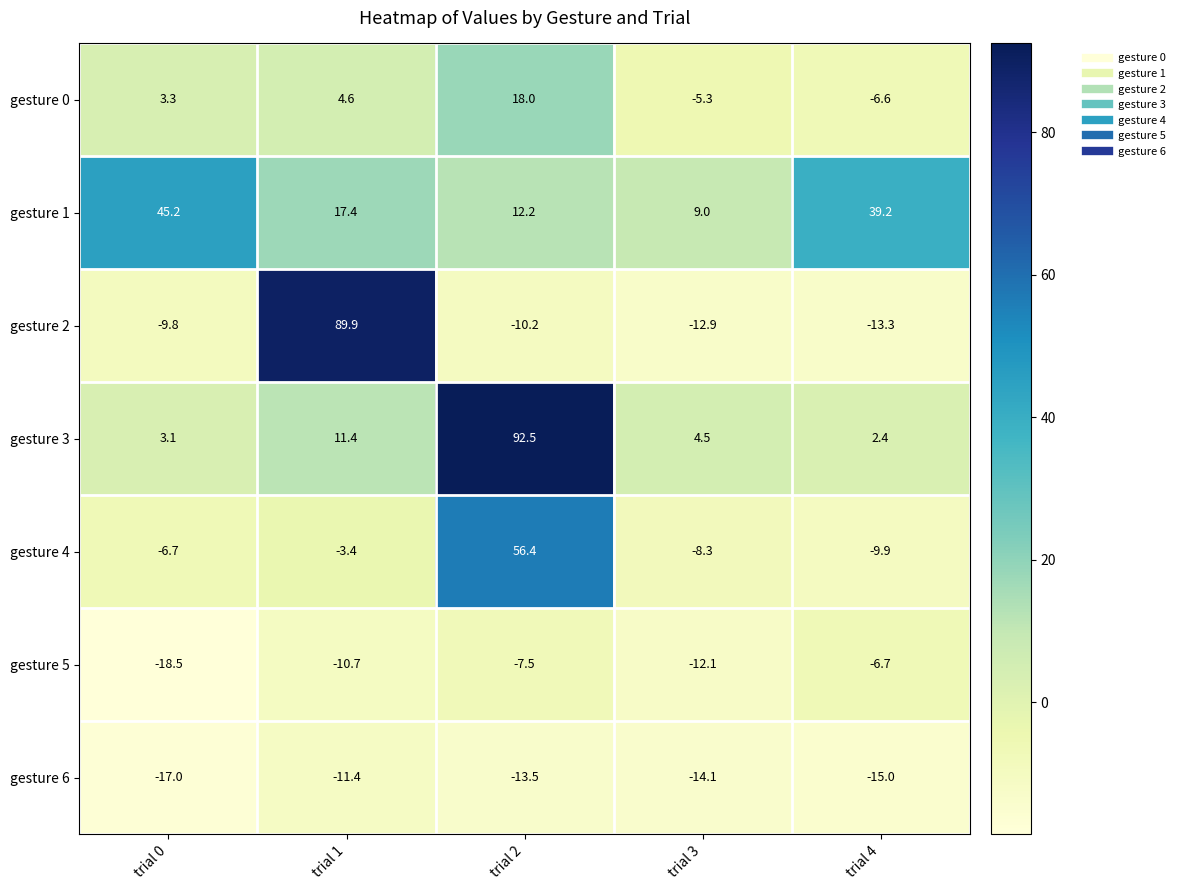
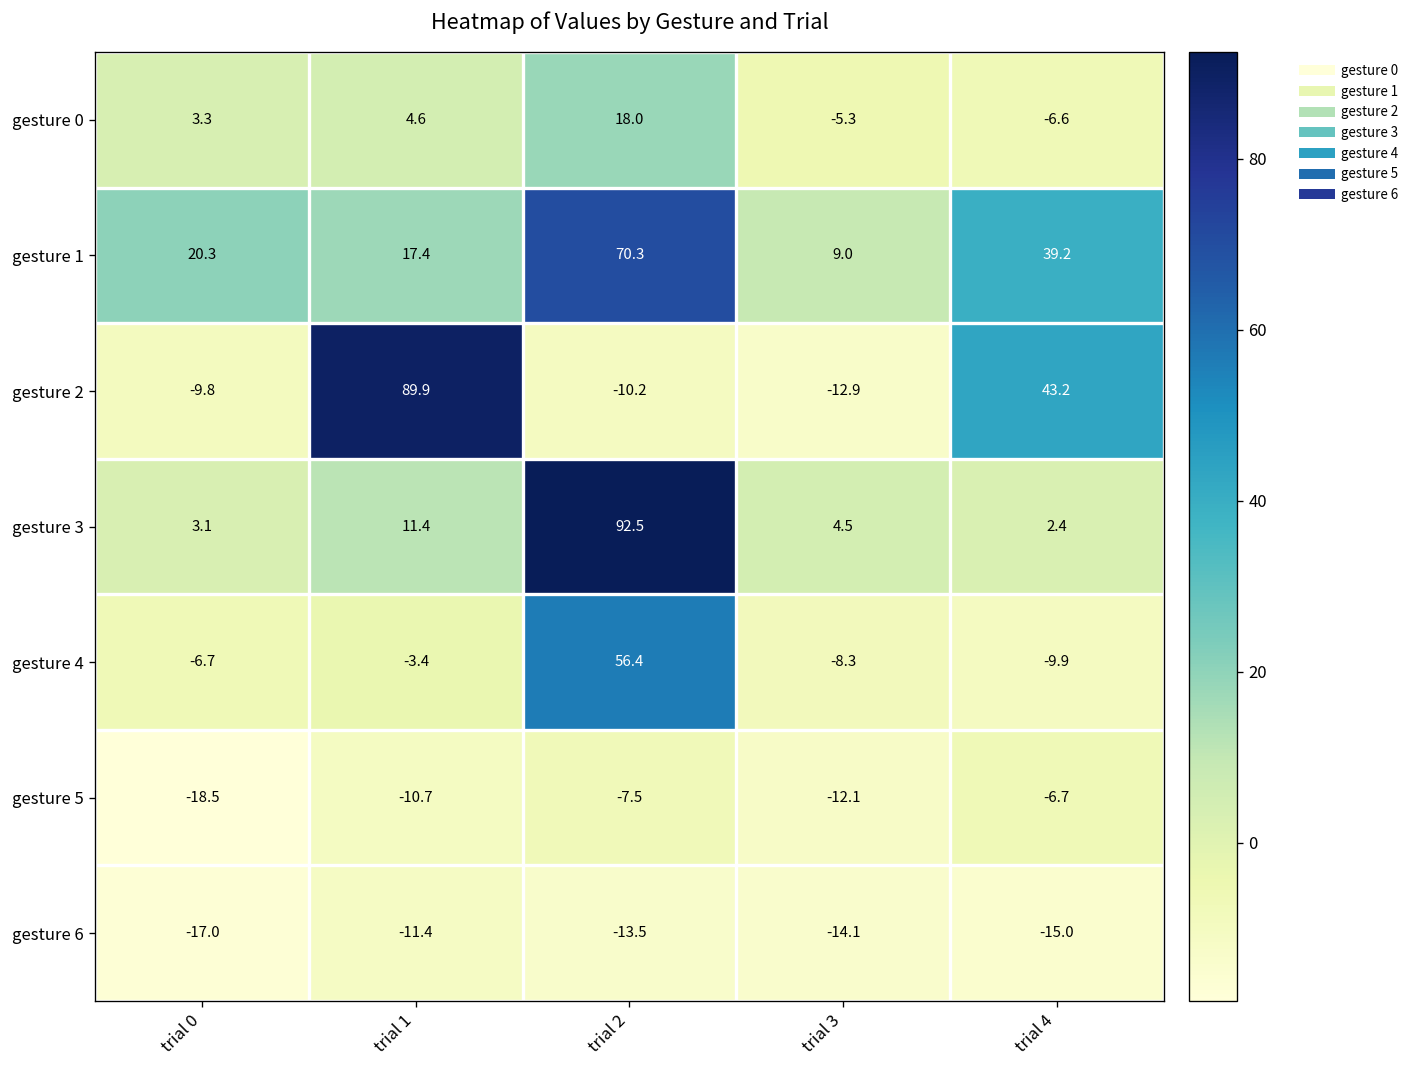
gesture 1, trial 0: 45.2 -> 20.3
gesture 1, trial 2: 12.2 -> 70.3
gesture 2, trial 4: -13.3 -> 43.2
